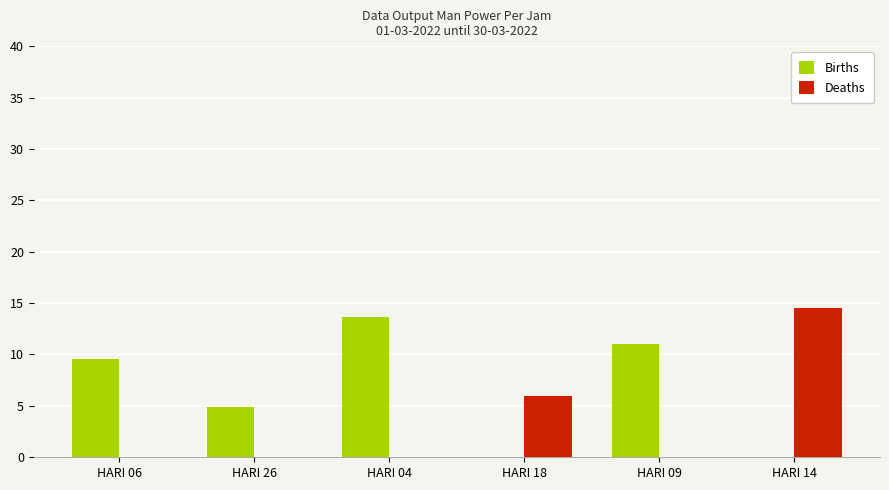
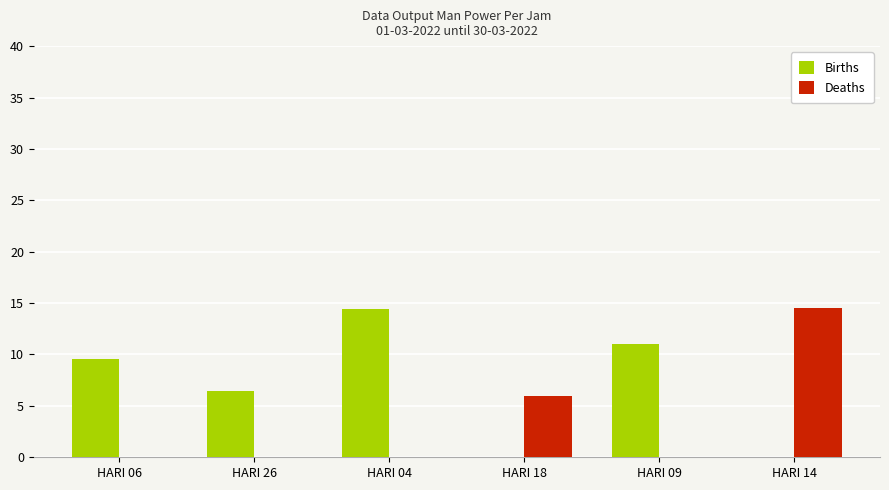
Births, HARI 26: 4.9 -> 6.4
Births, HARI 04: 13.6 -> 14.4
